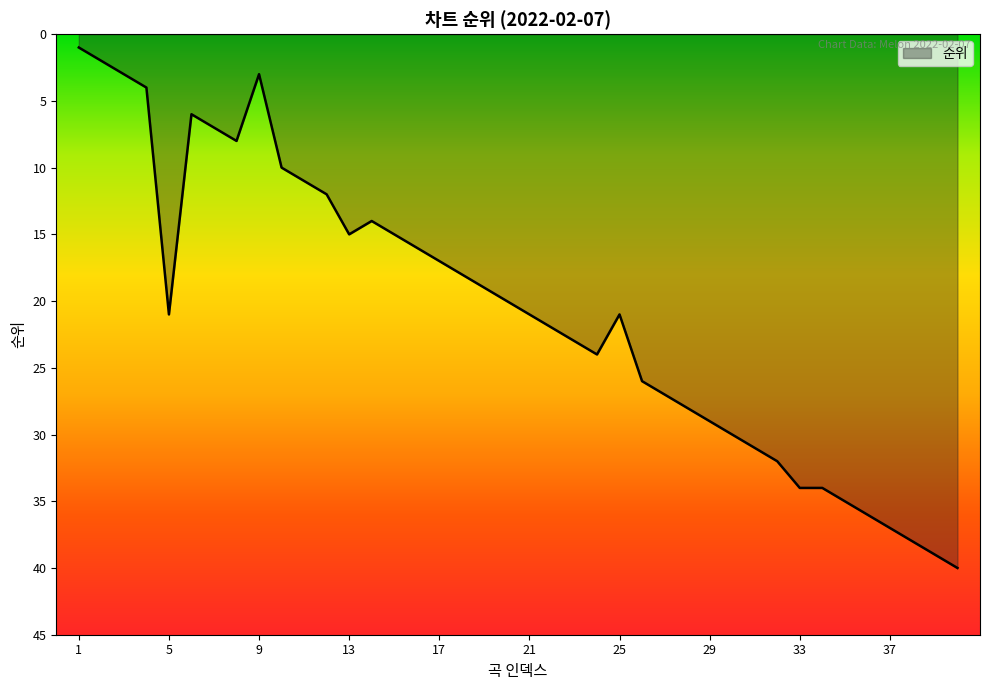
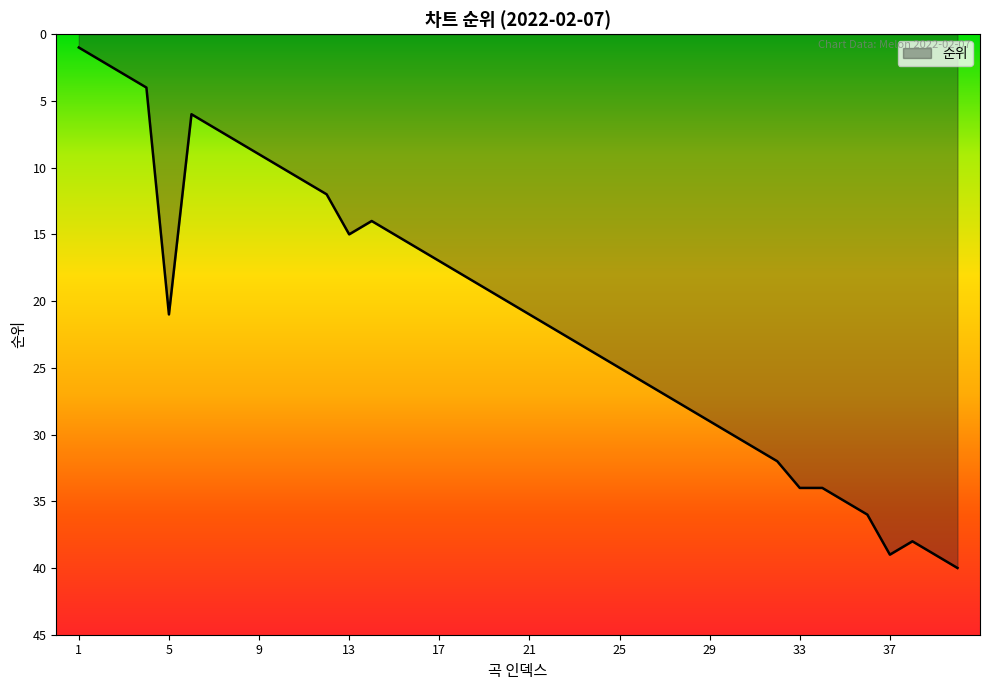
9: 3 -> 9
25: 21 -> 25
37: 37 -> 39
